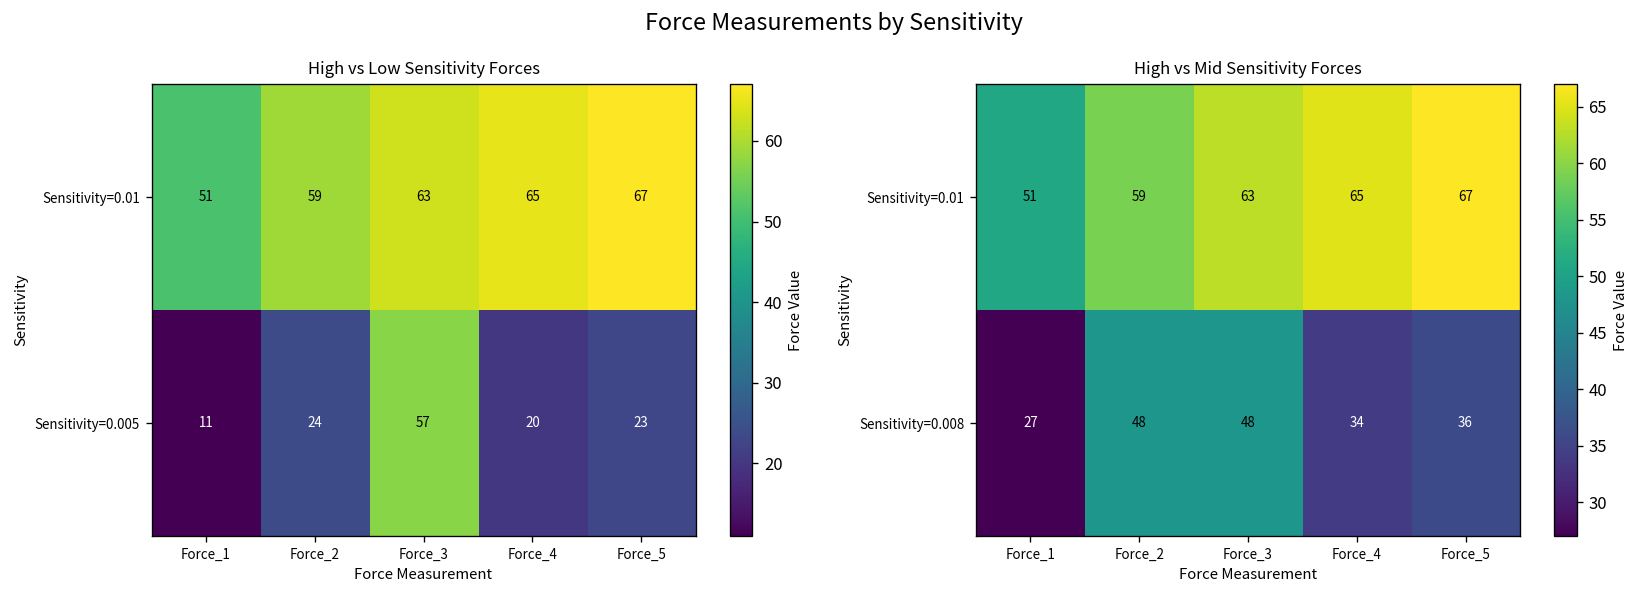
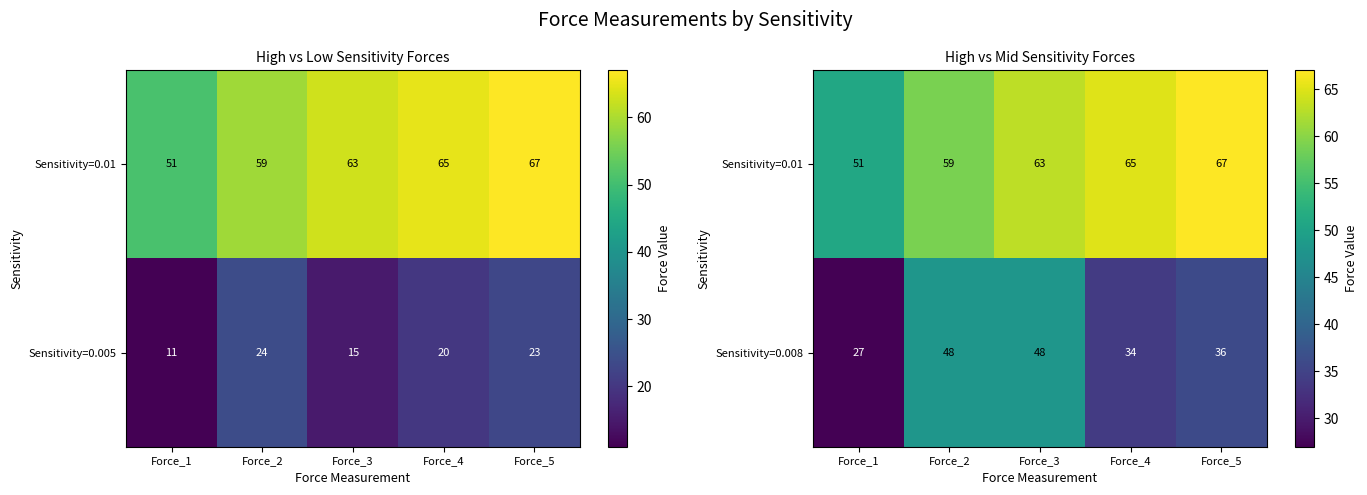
High vs Low Sensitivity Forces, Sensitivity=0.005, Force_3: 57 -> 15
